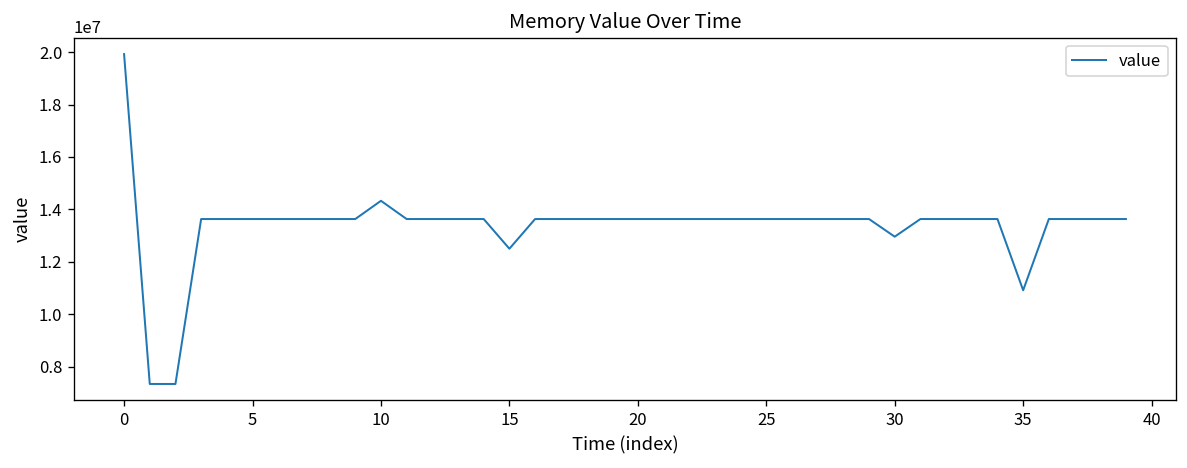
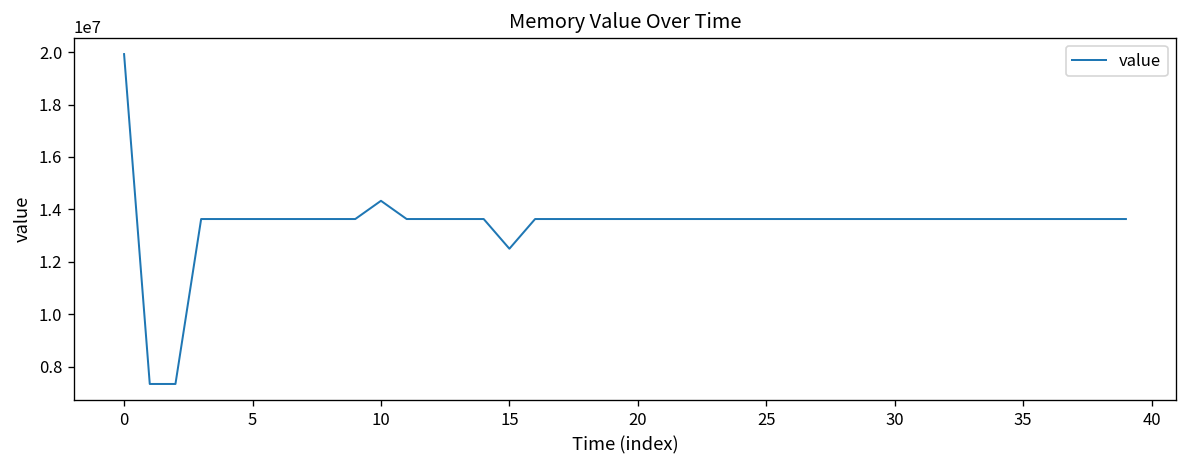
30: 13000000 -> 13600000
35: 10900000 -> 13600000
